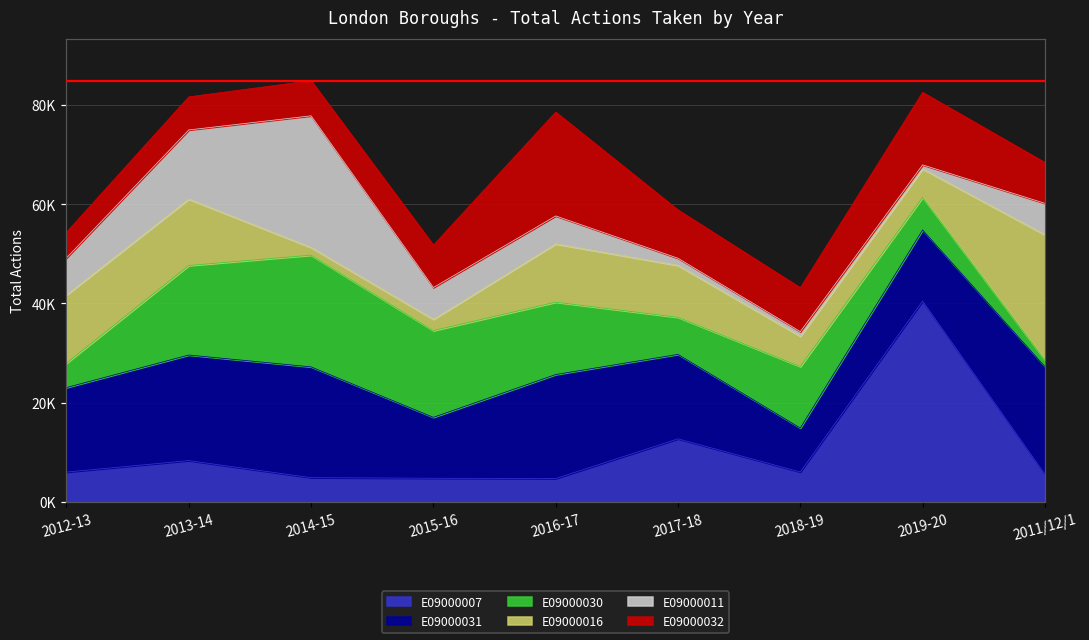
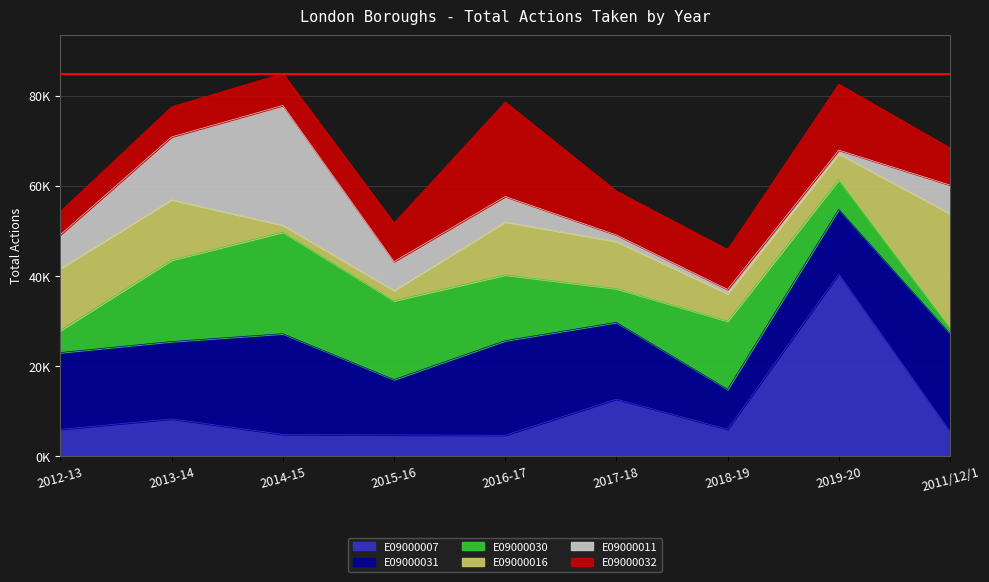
E09000031, 2013-14: 21000 -> 17000
E09000030, 2018-19: 12000 -> 15000
